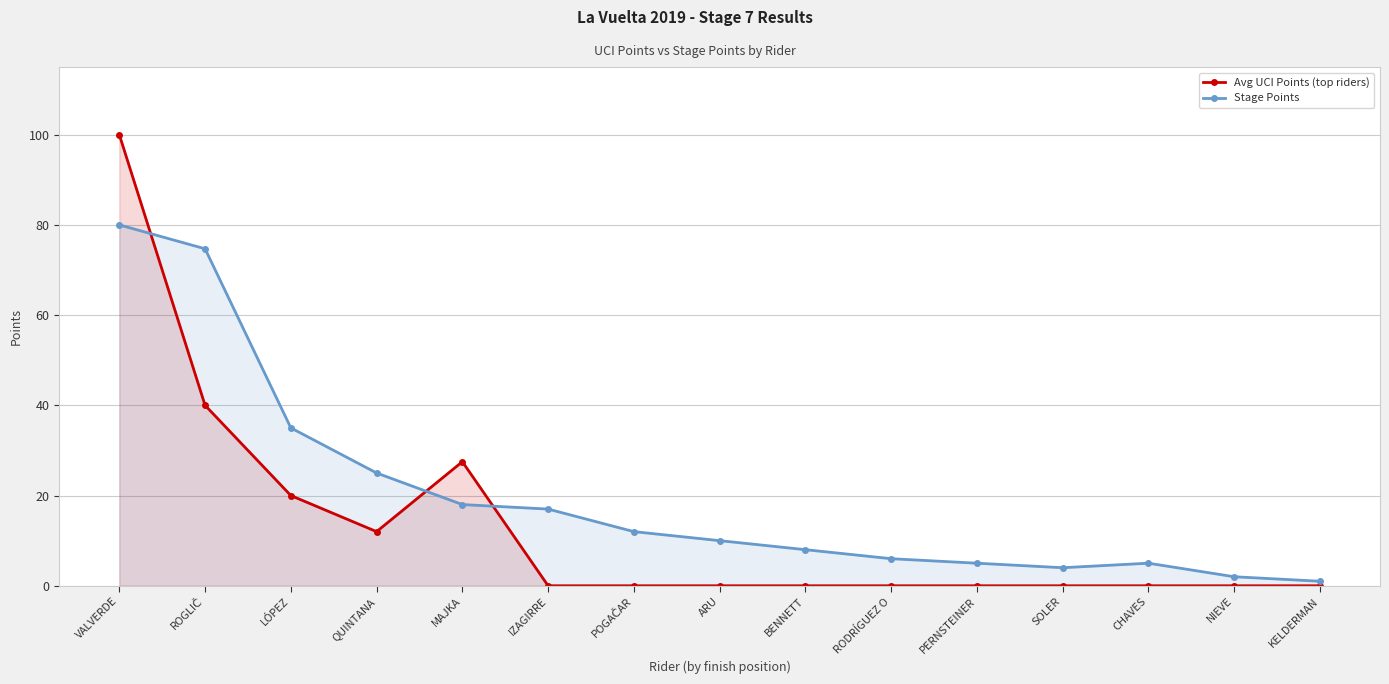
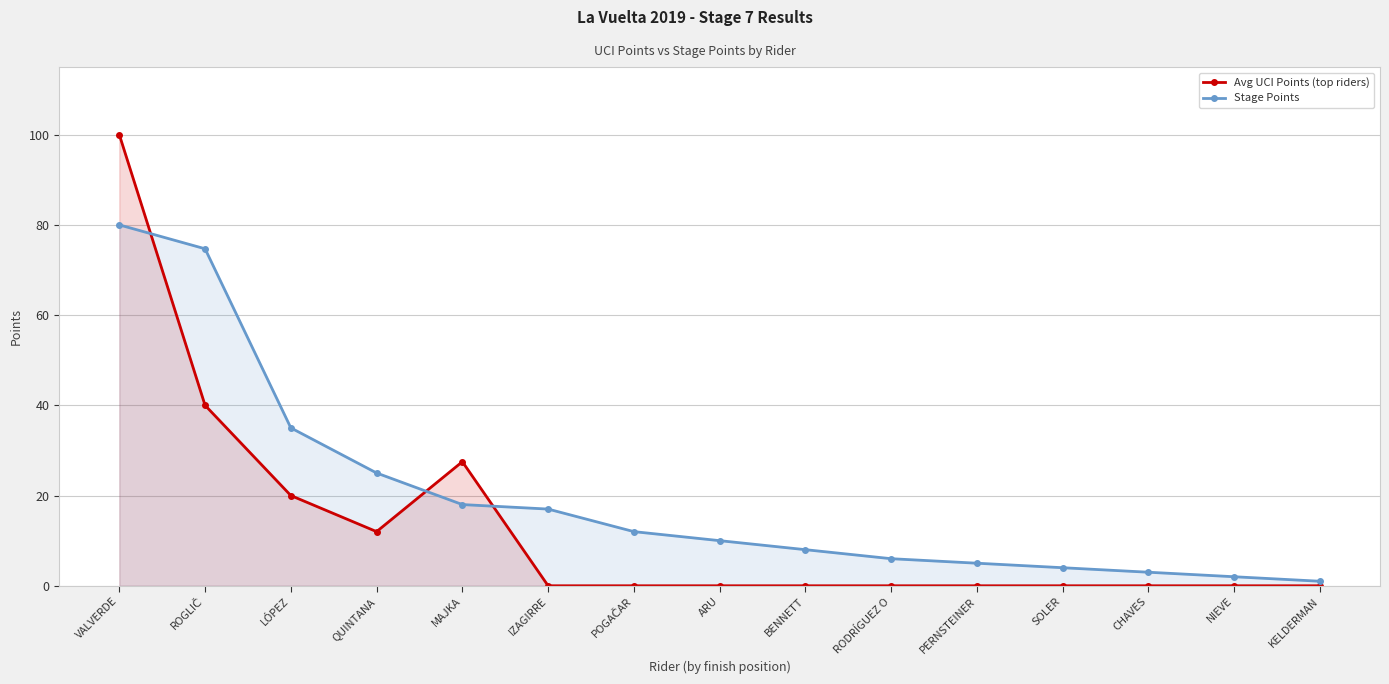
Stage Points, CHAVES: 5 -> 3
